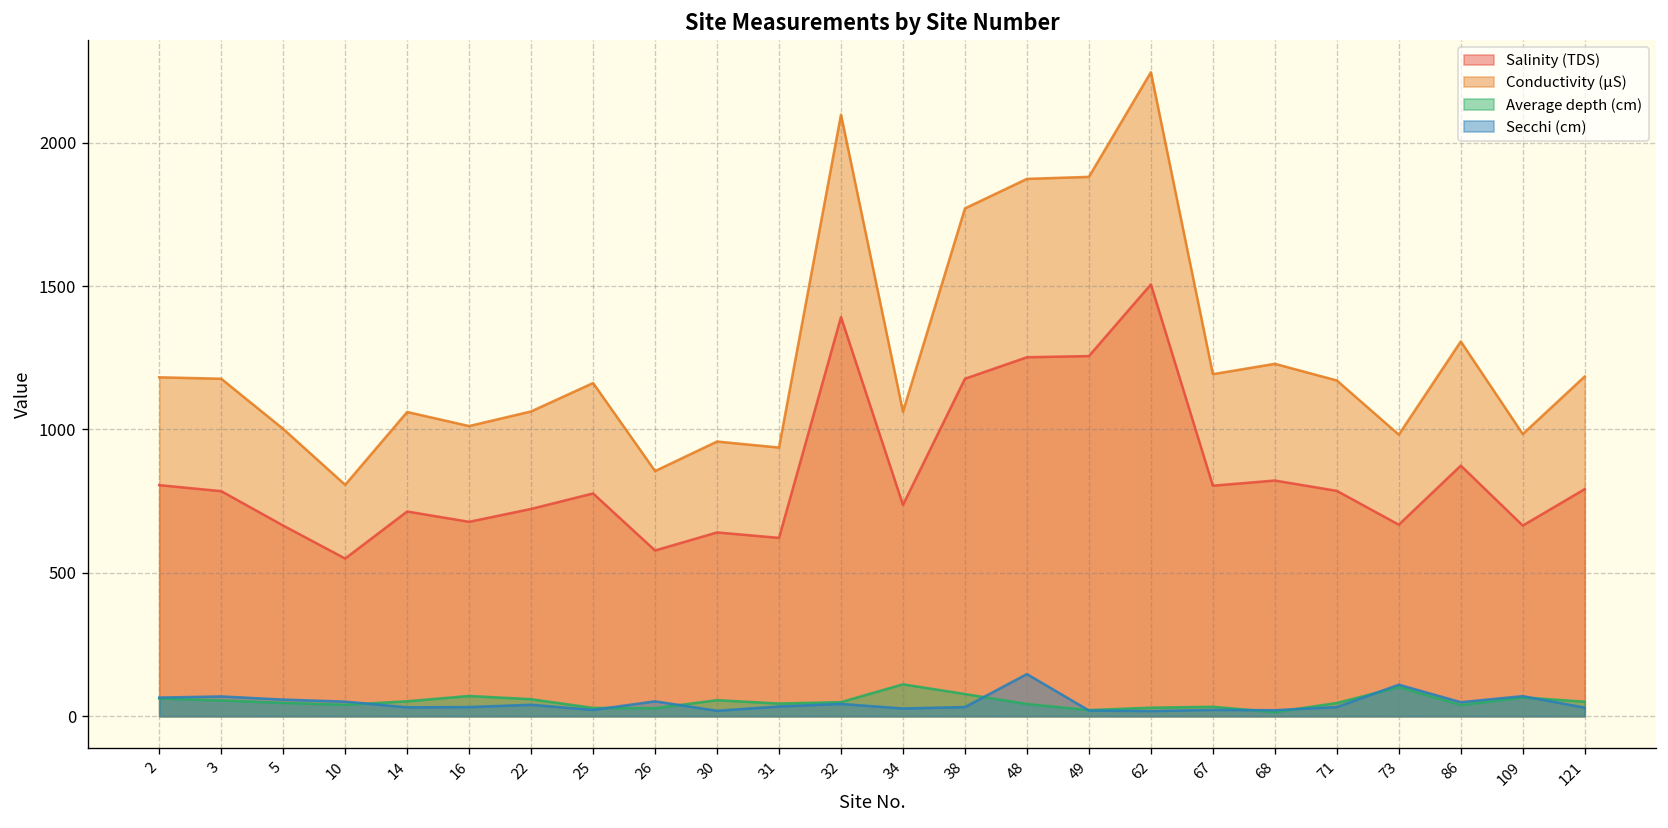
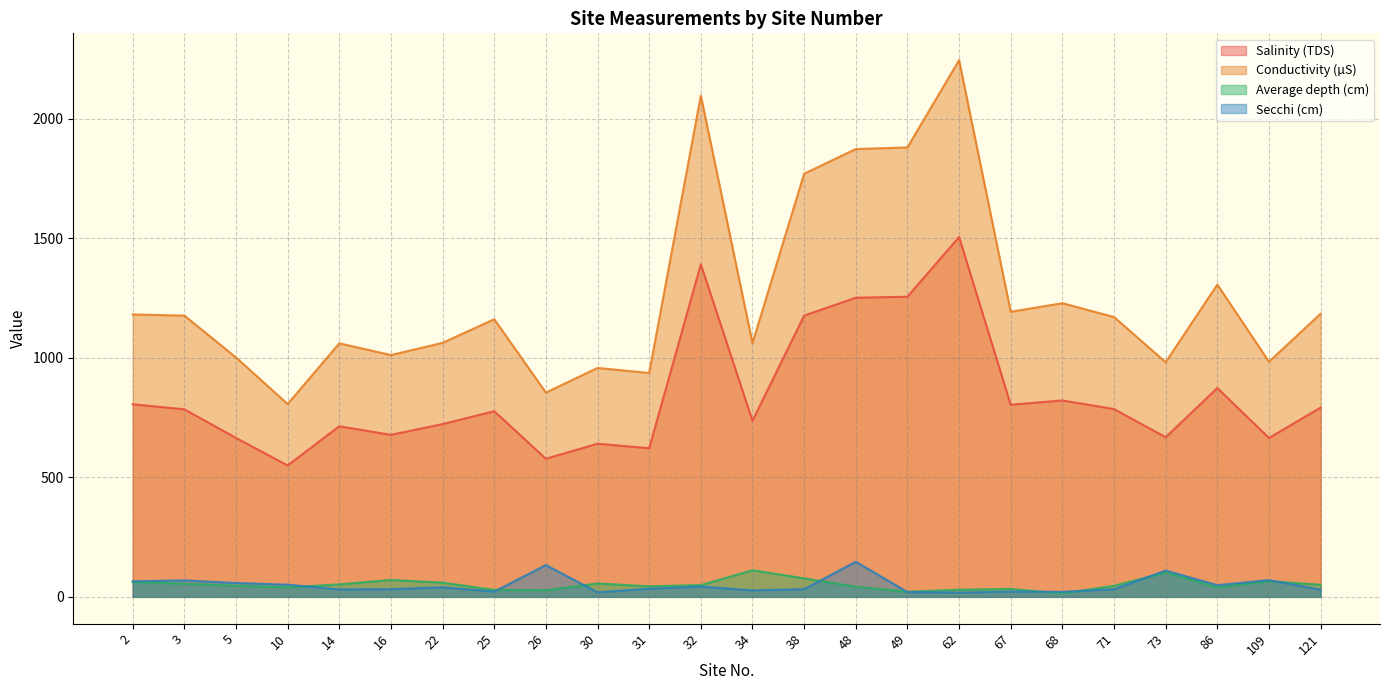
Secchi (cm), 26: 50 -> 130
